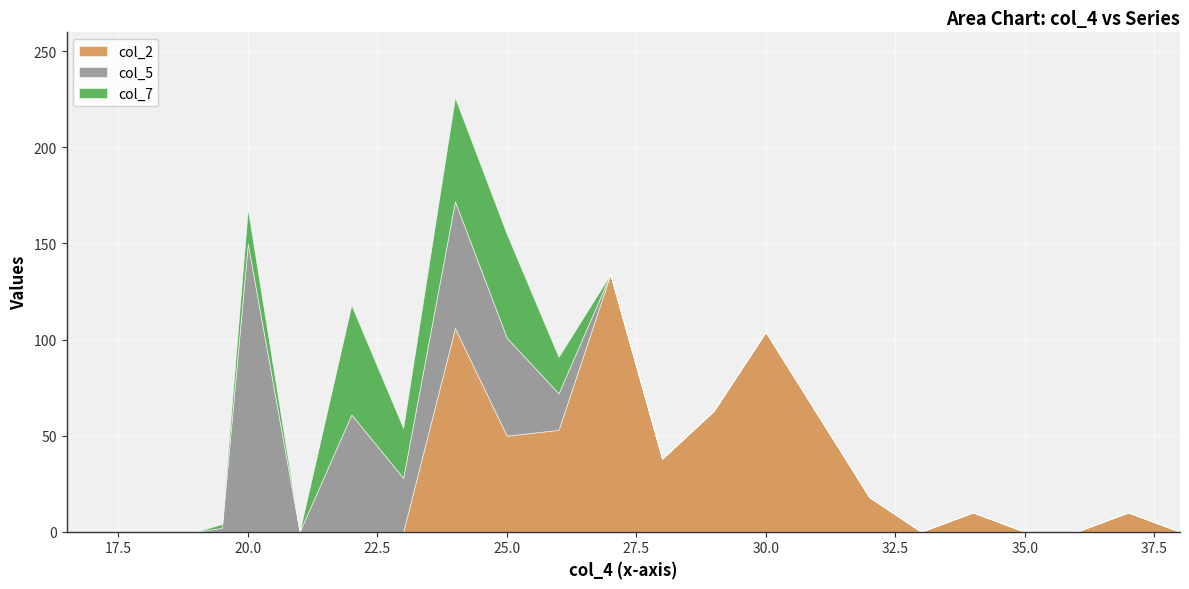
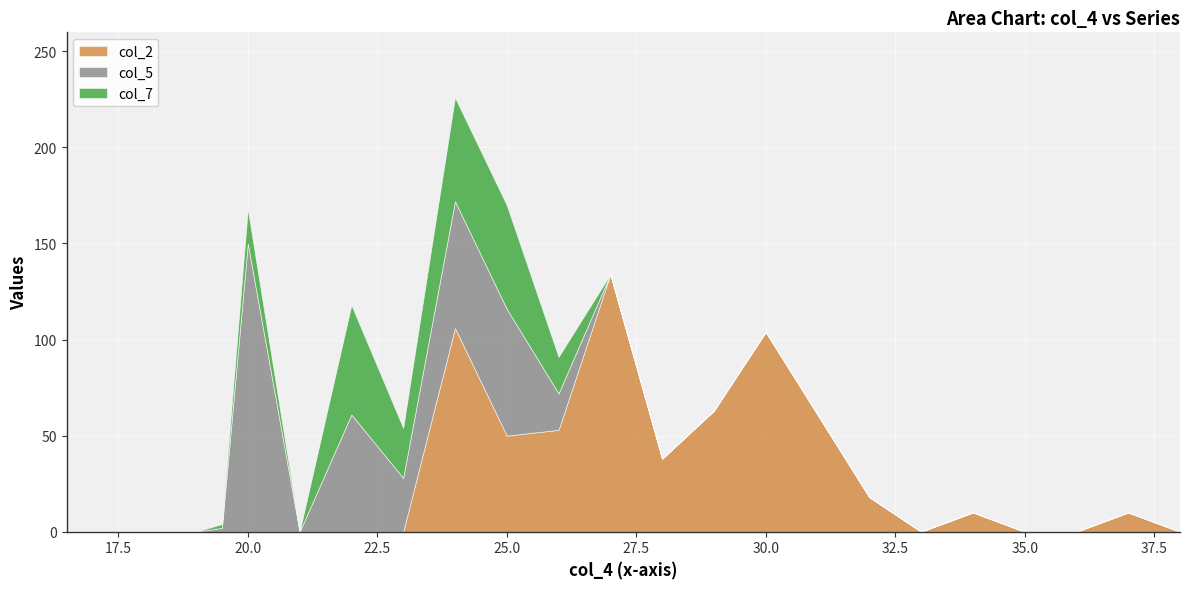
col_5, 25.0: 51 -> 66
